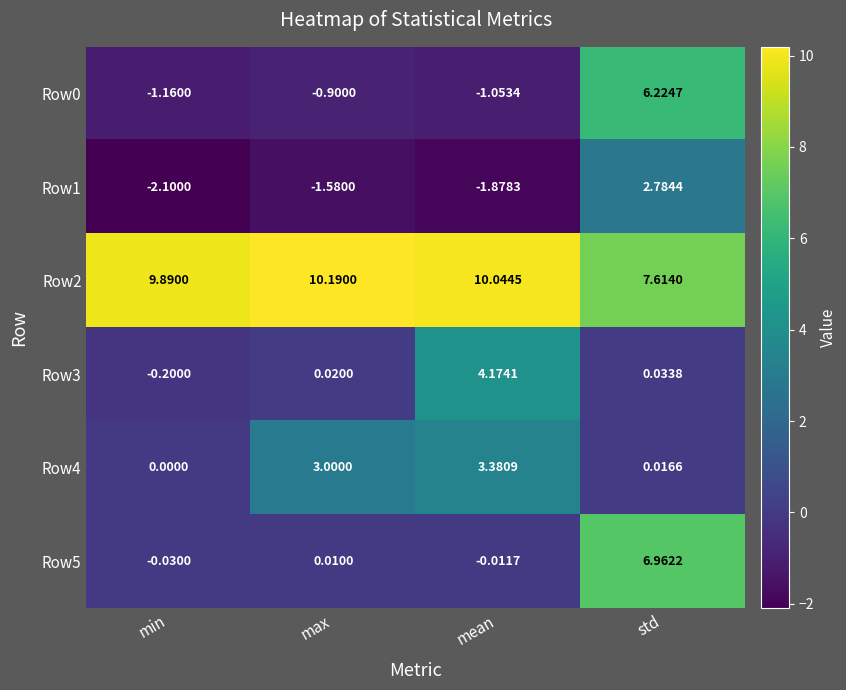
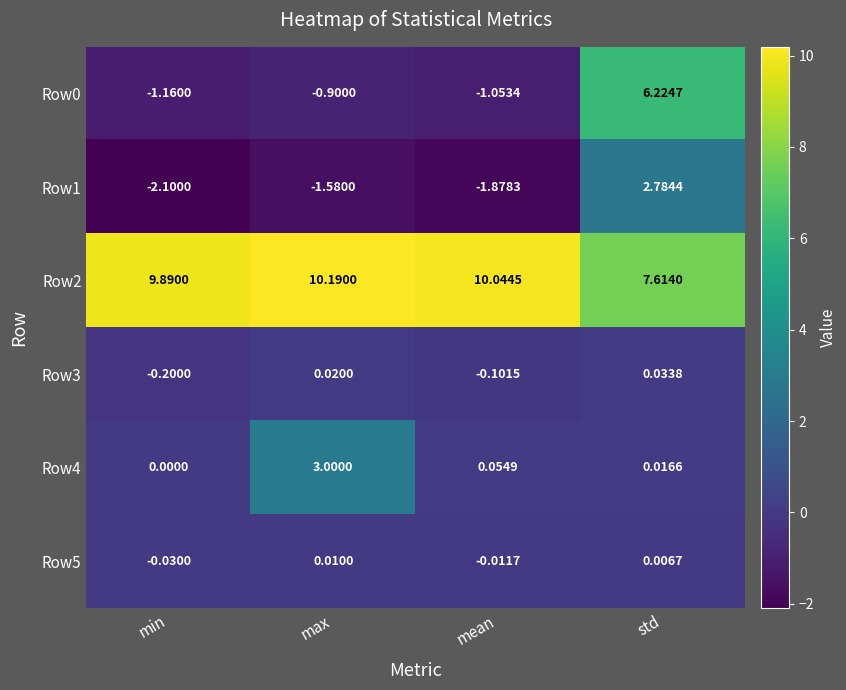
Row3, mean: 4.1741 -> -0.1015
Row4, mean: 3.3809 -> 0.0549
Row5, std: 6.9622 -> 0.0067
